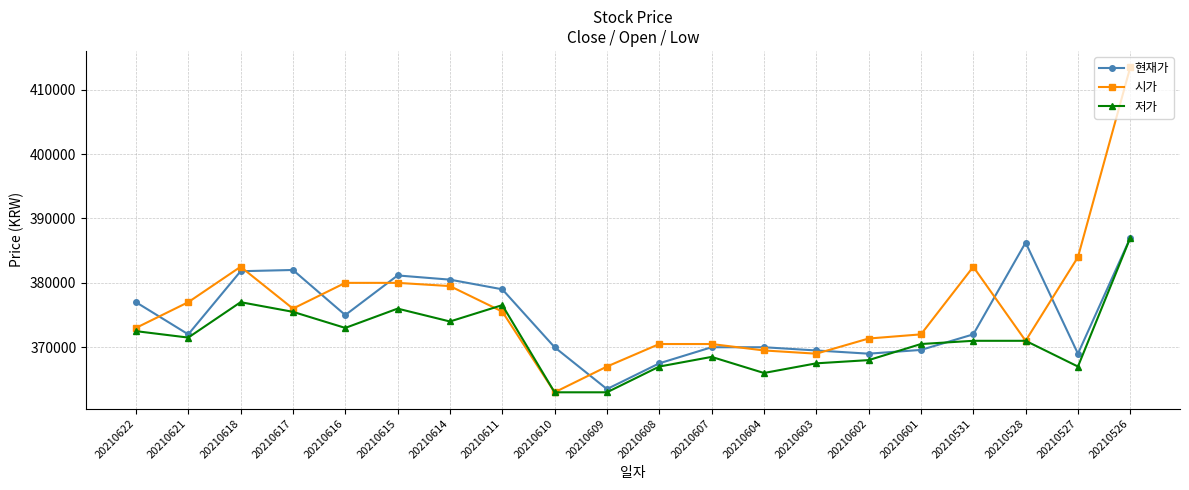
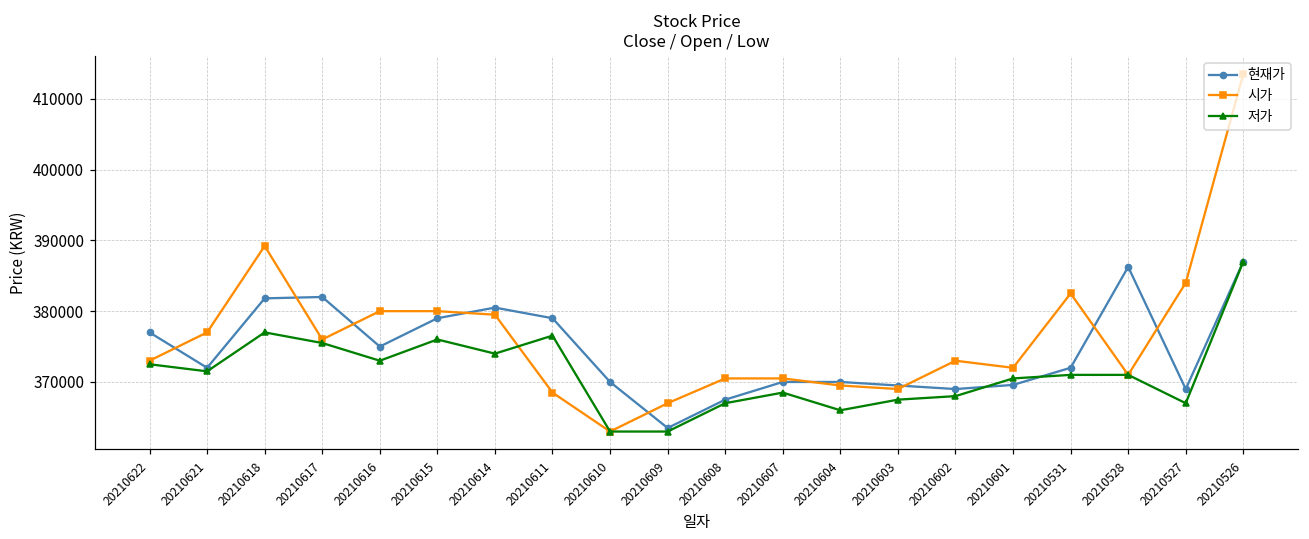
시가, 20210618: 383000 -> 389000
현재가, 20210615: 381000 -> 379000
시가, 20210611: 376000 -> 369000
시가, 20210602: 371000 -> 373000
